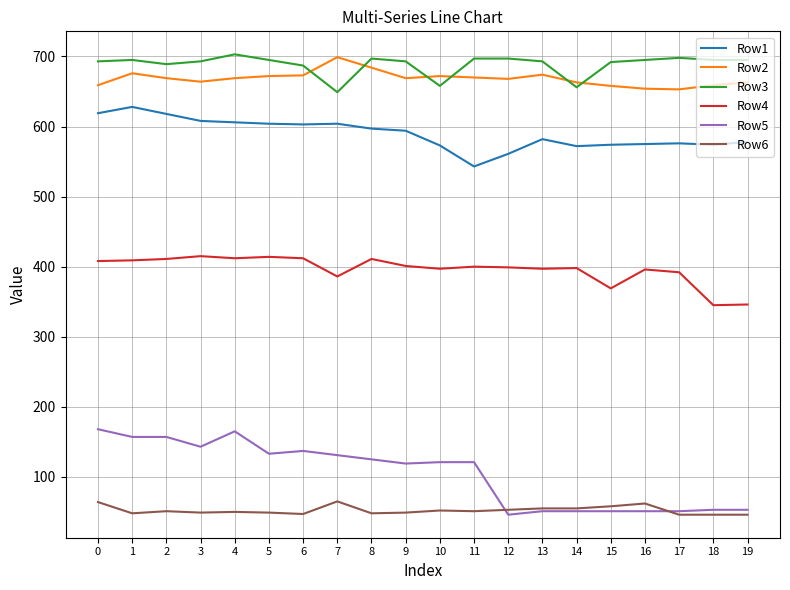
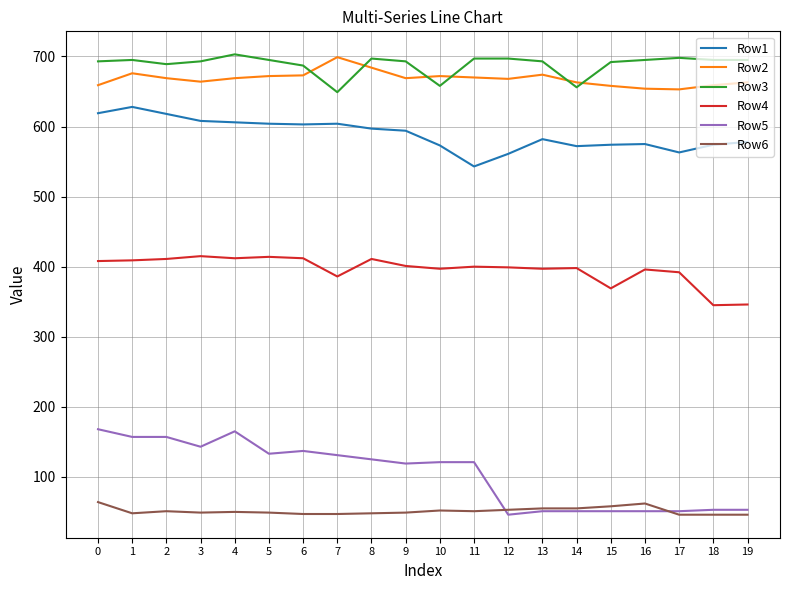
Row6, 7: 70 -> 50
Row1, 17: 580 -> 560
